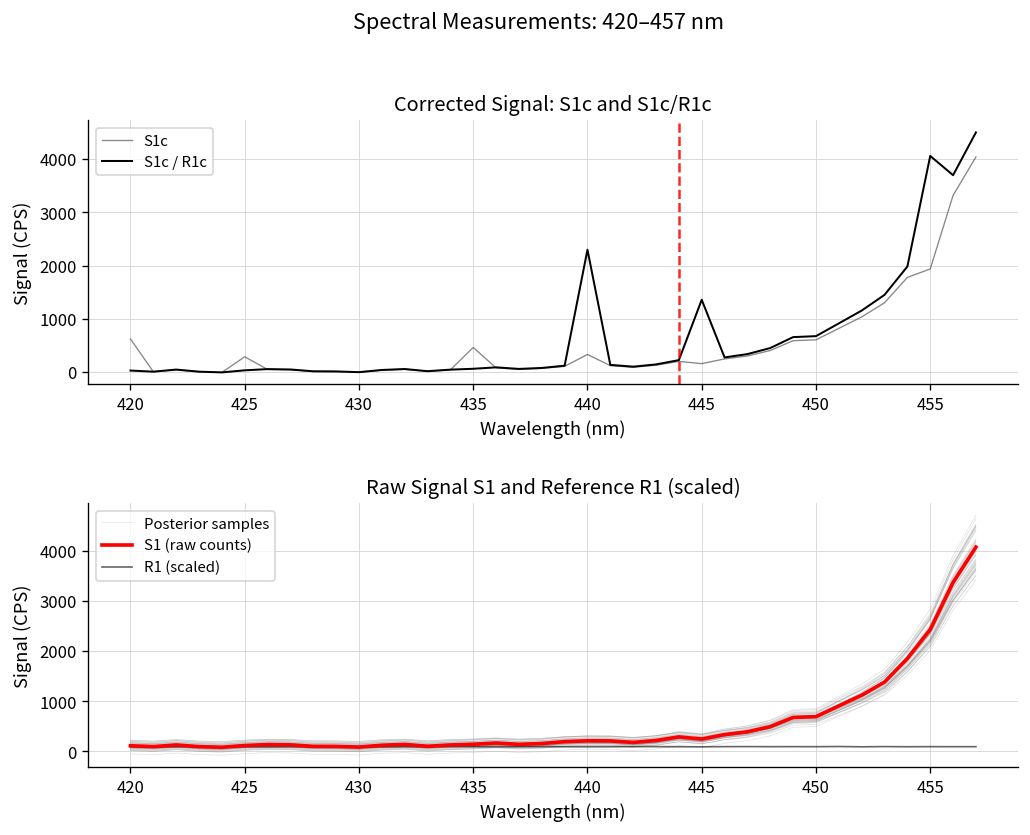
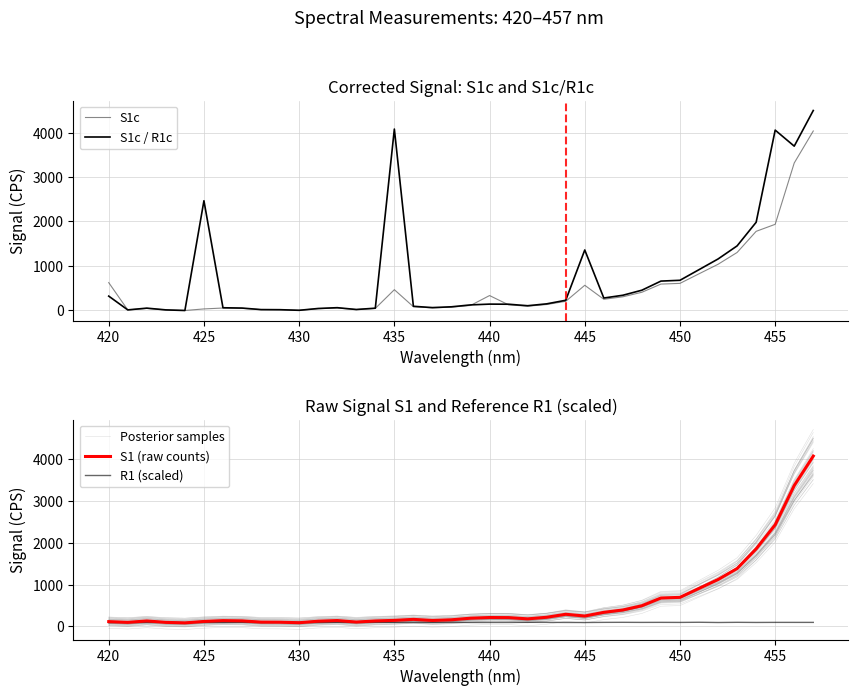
Corrected Signal: S1c and S1c/R1c, S1c / R1c, 420: 0 -> 300
Corrected Signal: S1c and S1c/R1c, S1c, 425: 300 -> 0
Corrected Signal: S1c and S1c/R1c, S1c / R1c, 425: 0 -> 2500
Corrected Signal: S1c and S1c/R1c, S1c / R1c, 435: 100 -> 4100
Corrected Signal: S1c and S1c/R1c, S1c / R1c, 440: 2300 -> 100
Corrected Signal: S1c and S1c/R1c, S1c, 445: 200 -> 600
